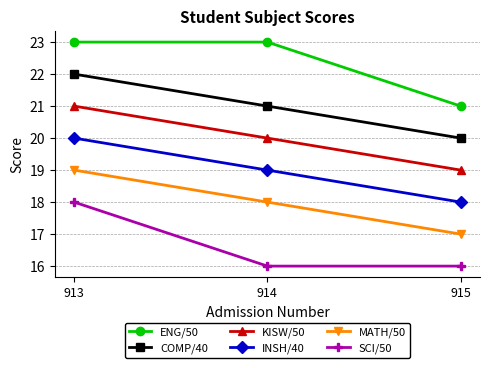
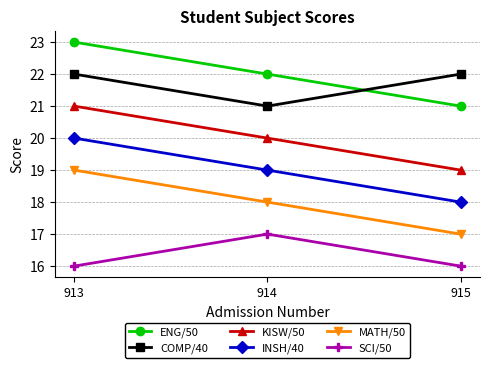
SCI/50, 913: 18 -> 16
ENG/50, 914: 23 -> 22
SCI/50, 914: 16 -> 17
COMP/40, 915: 20 -> 22
